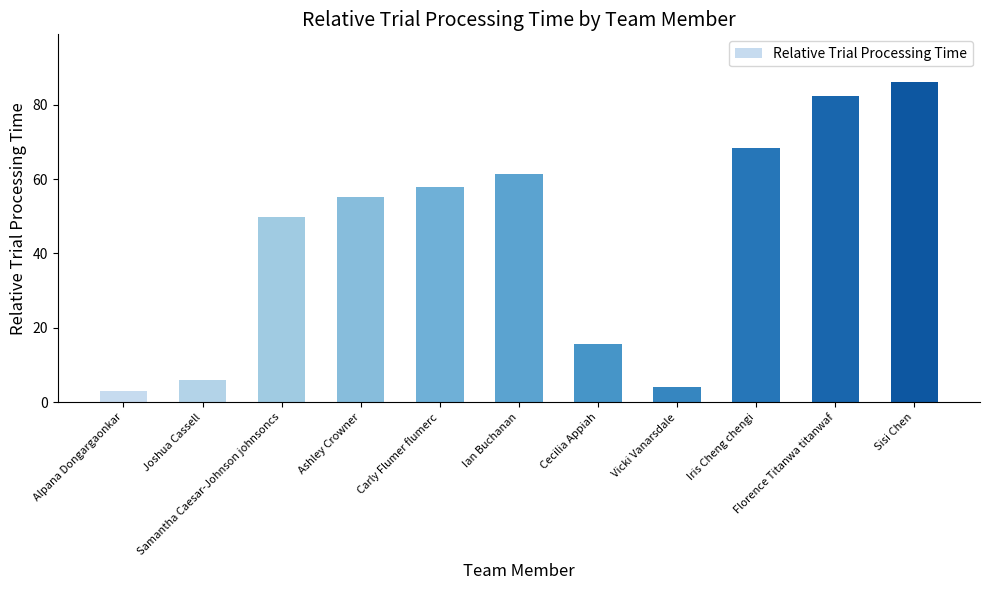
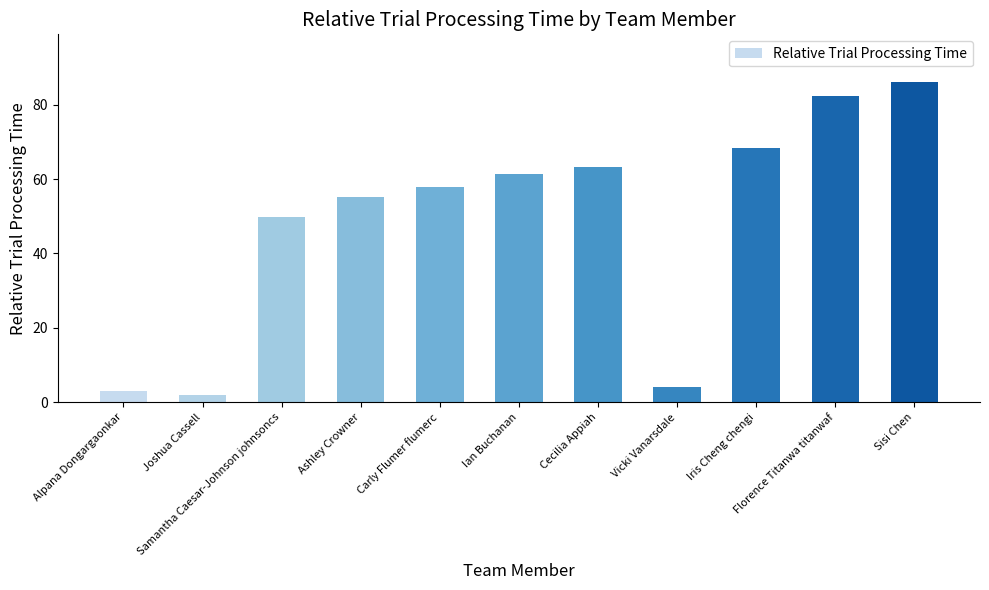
Joshua Cassell: 6 -> 2
Cecilia Appiah: 16 -> 63
